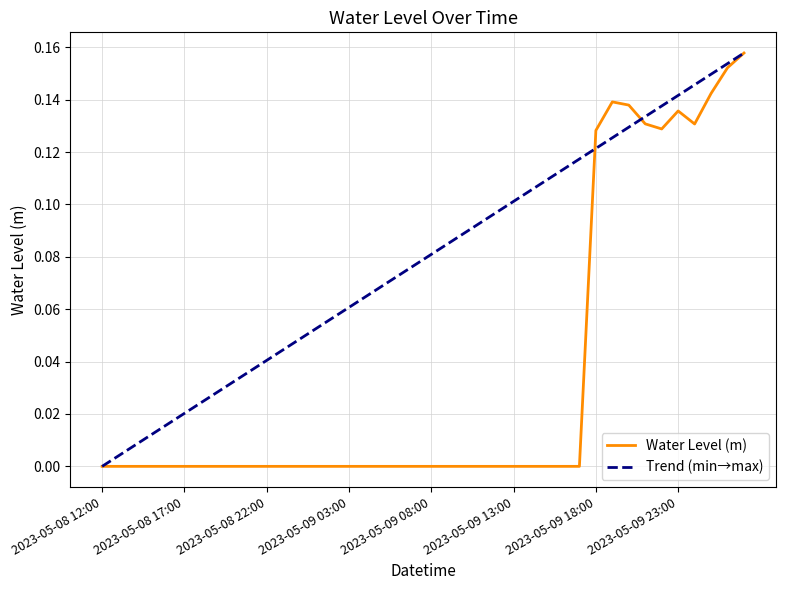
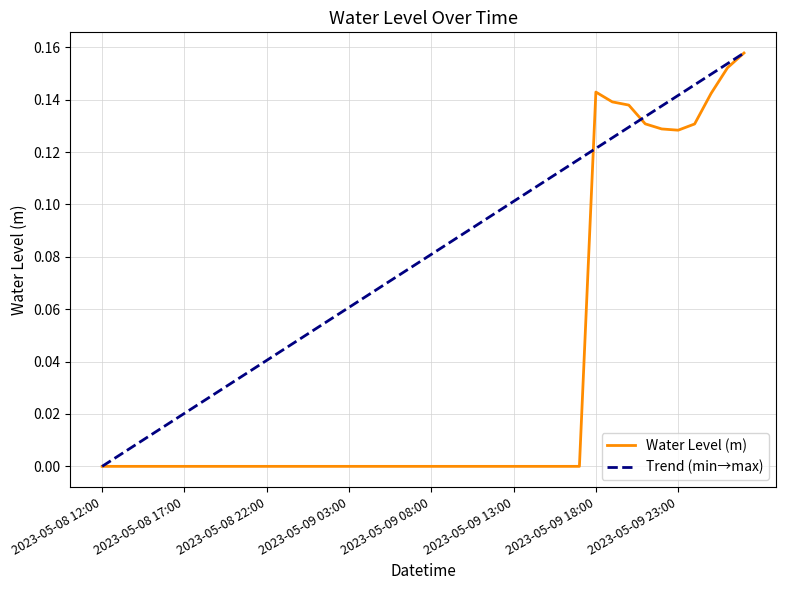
Water Level (m), 2023-05-09 18:00: 0.128 -> 0.143
Water Level (m), 2023-05-09 23:00: 0.136 -> 0.128
